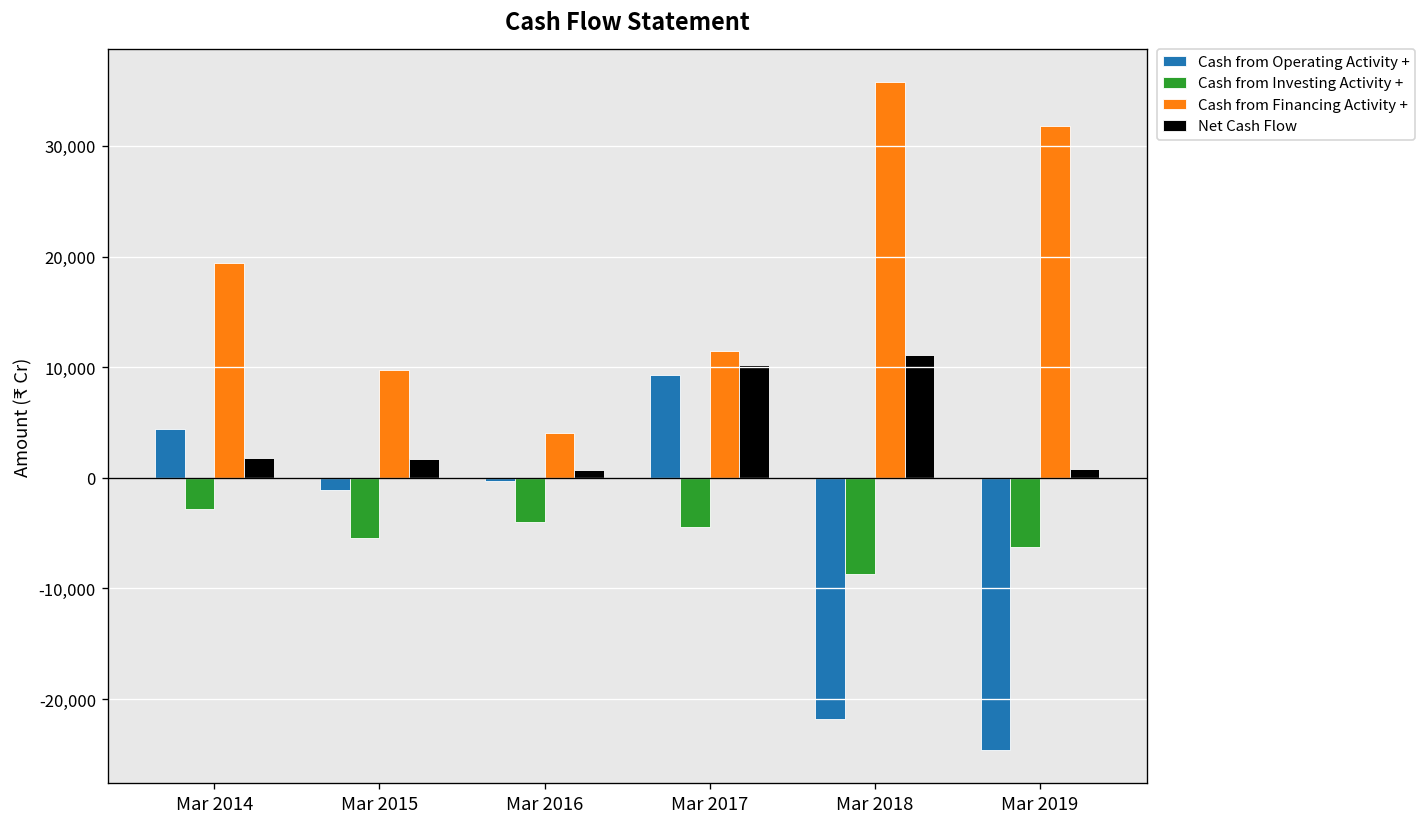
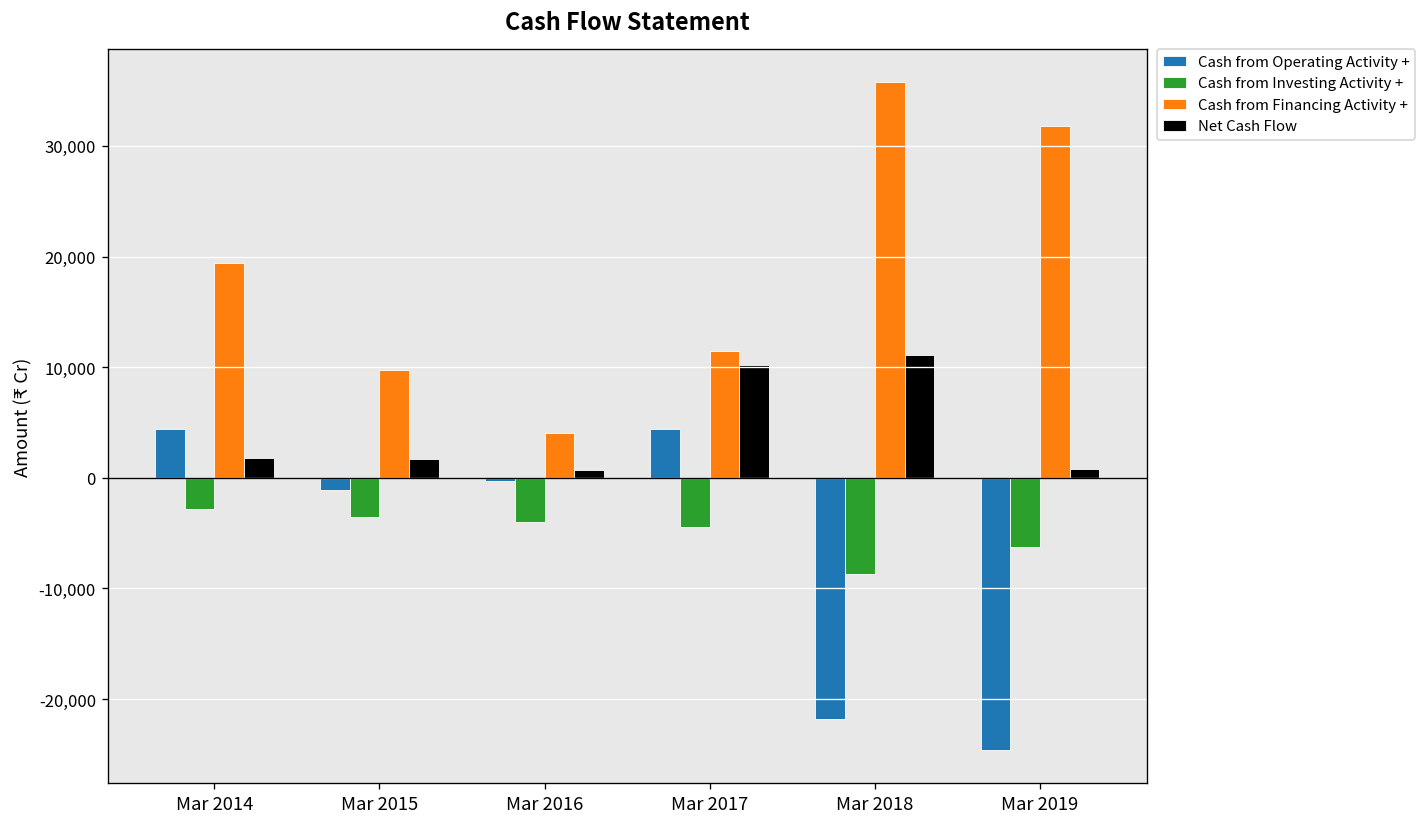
Cash from Investing Activity +, Mar 2015: -5,000 -> -4,000
Cash from Operating Activity +, Mar 2017: 9,000 -> 4,000
